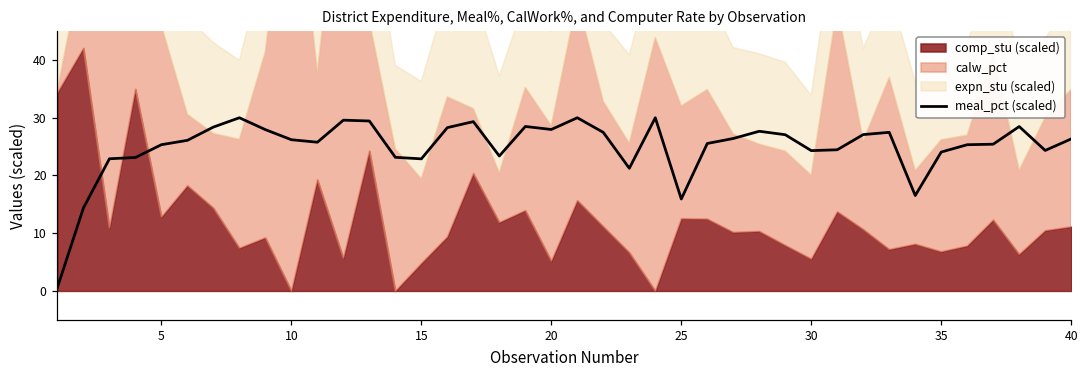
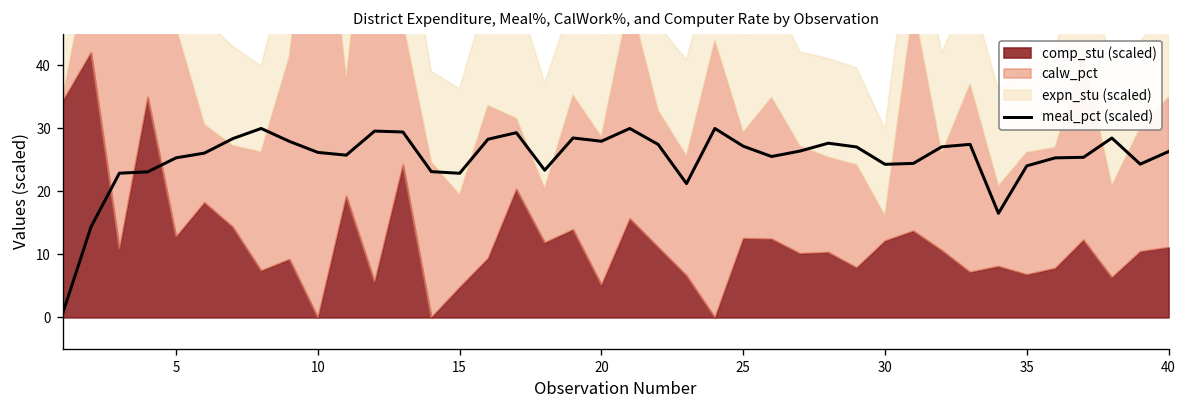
meal_pct (scaled), 25: 16 -> 27
calw_pct, 25: 20 -> 17
comp_stu (scaled), 30: 6 -> 12
calw_pct, 30: 15 -> 4
